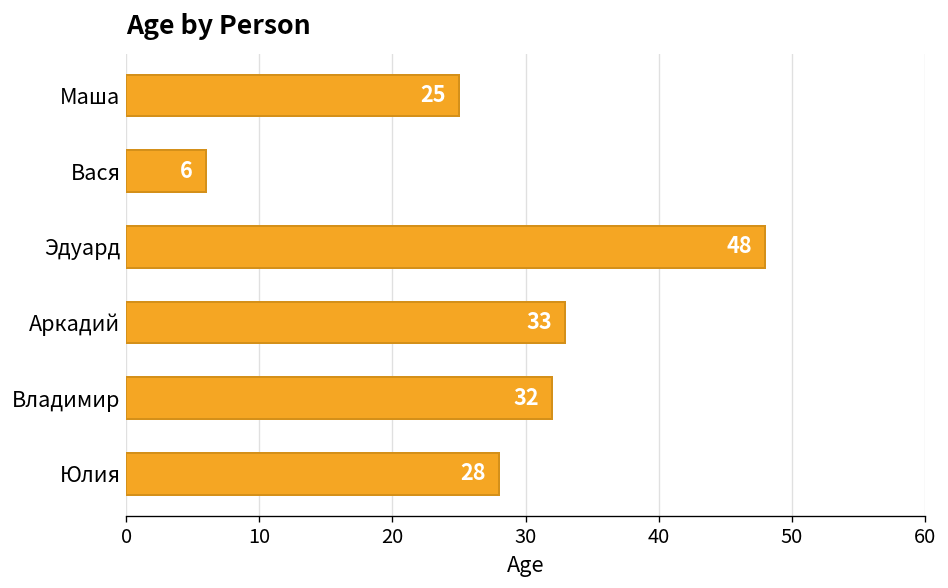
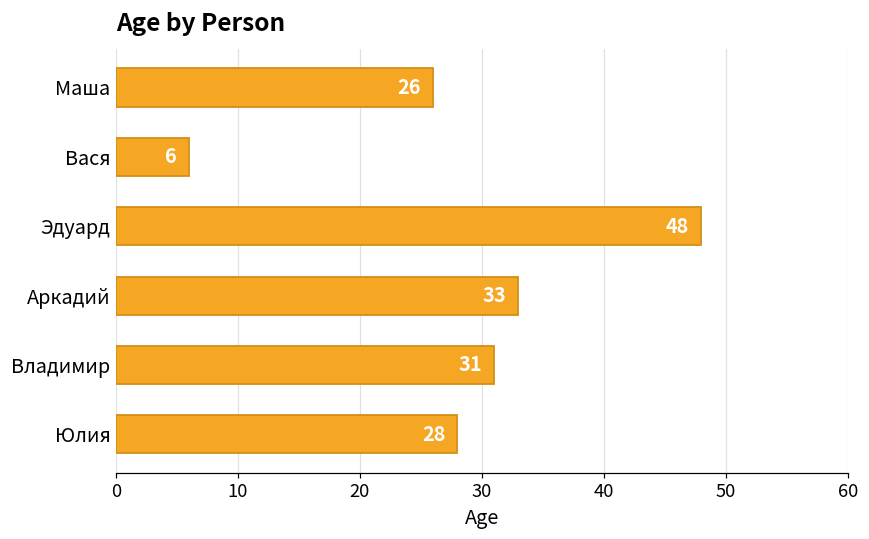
Маша: 25 -> 26
Владимир: 32 -> 31
